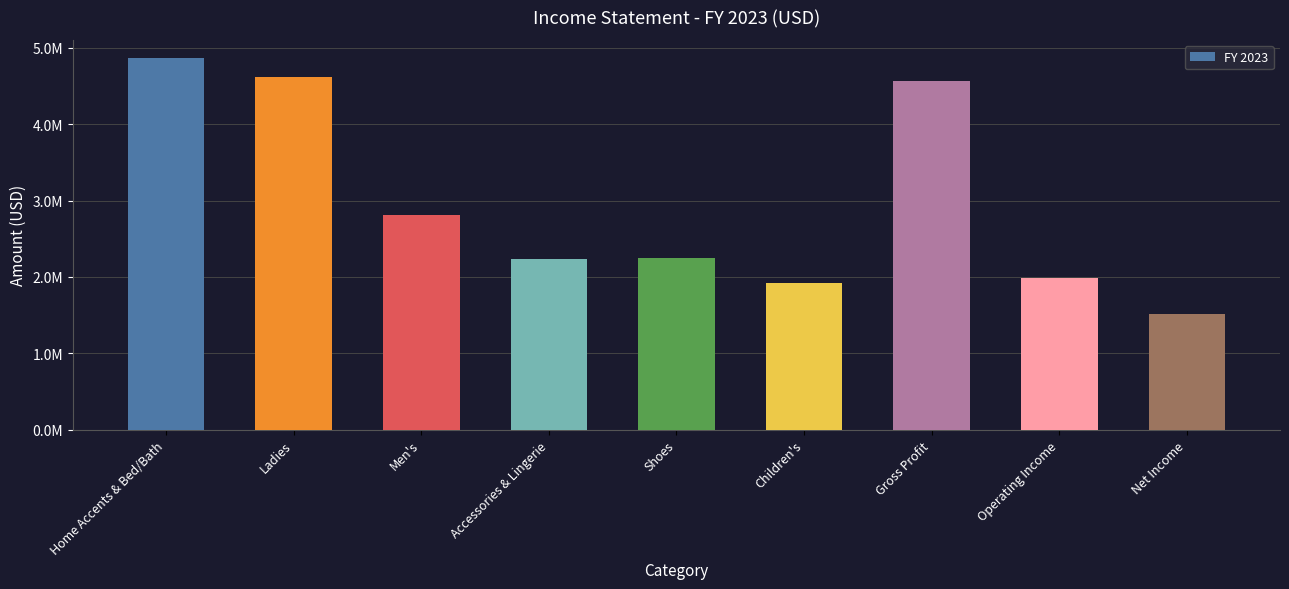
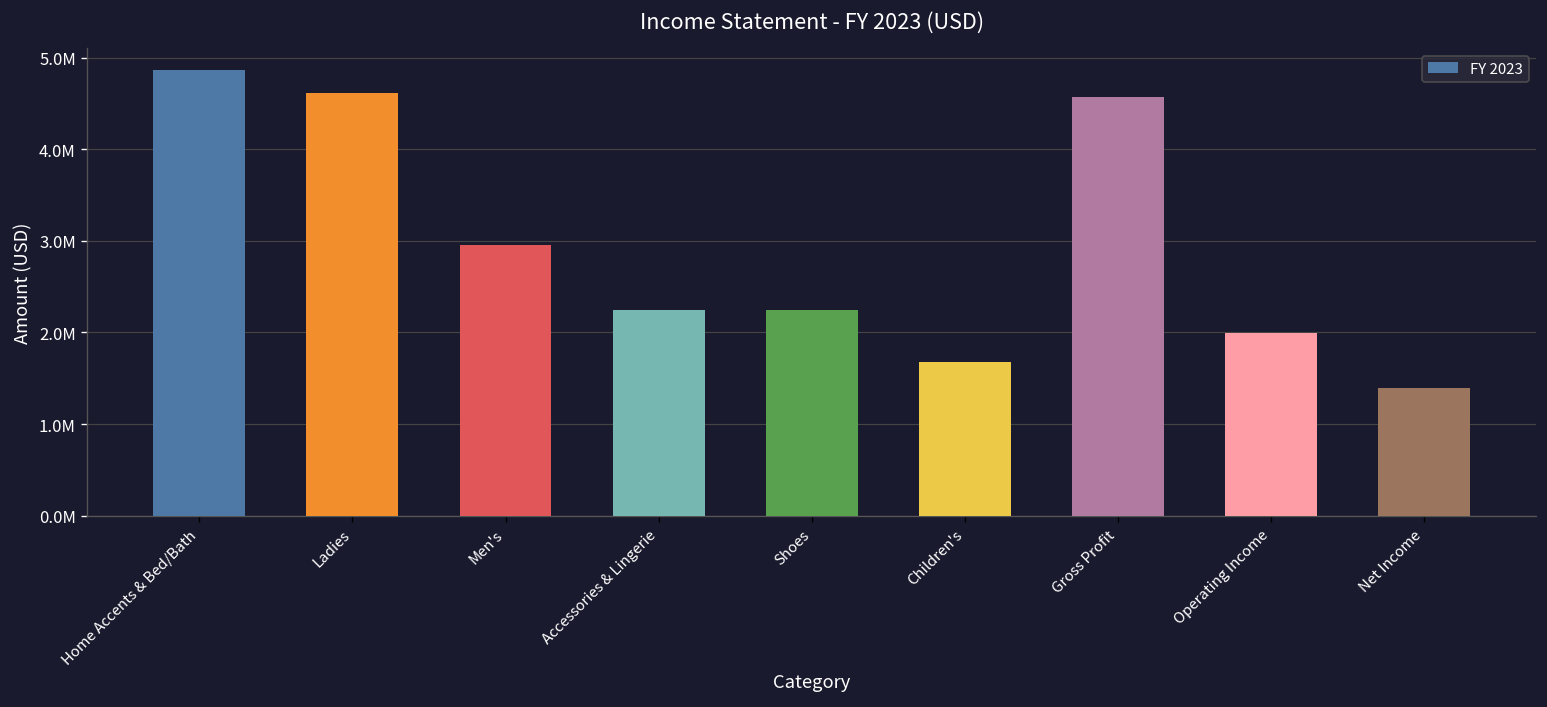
Men's: 2800000 -> 3000000
Children's: 1900000 -> 1700000
Net Income: 1500000 -> 1400000
